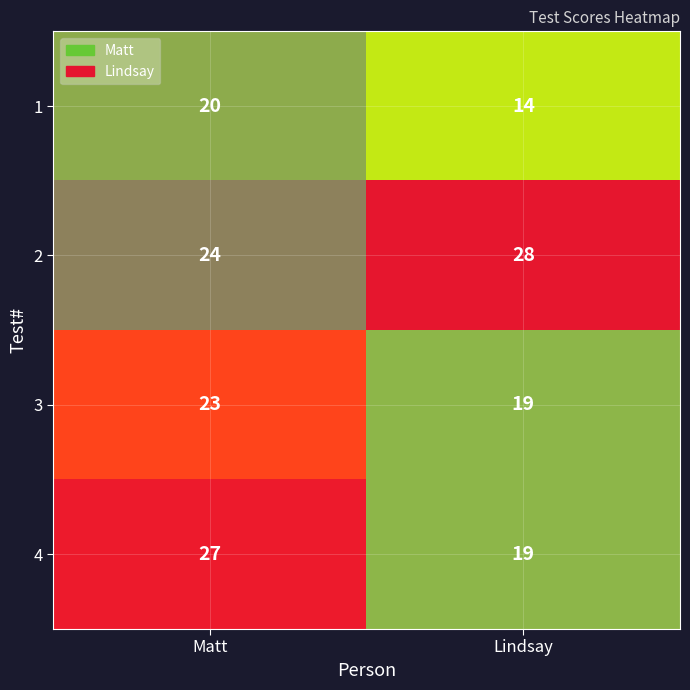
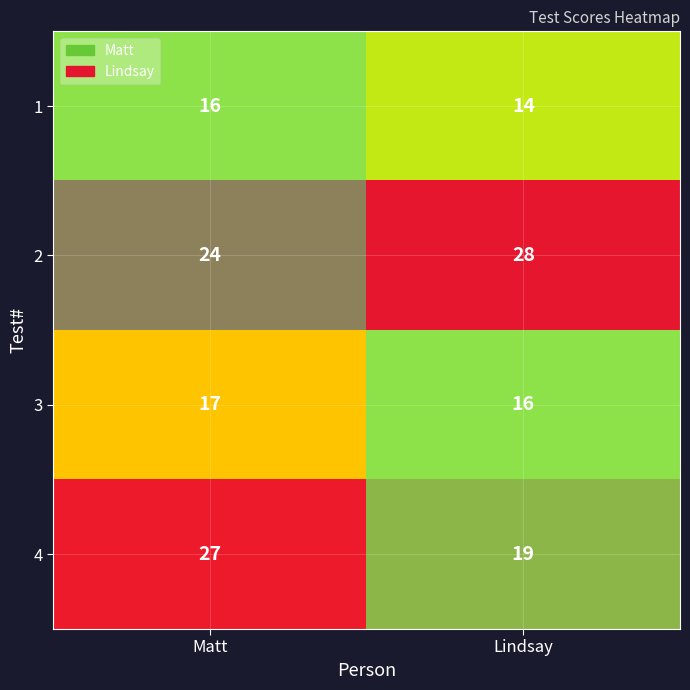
1, Matt: 20 -> 16
3, Matt: 23 -> 17
3, Lindsay: 19 -> 16
